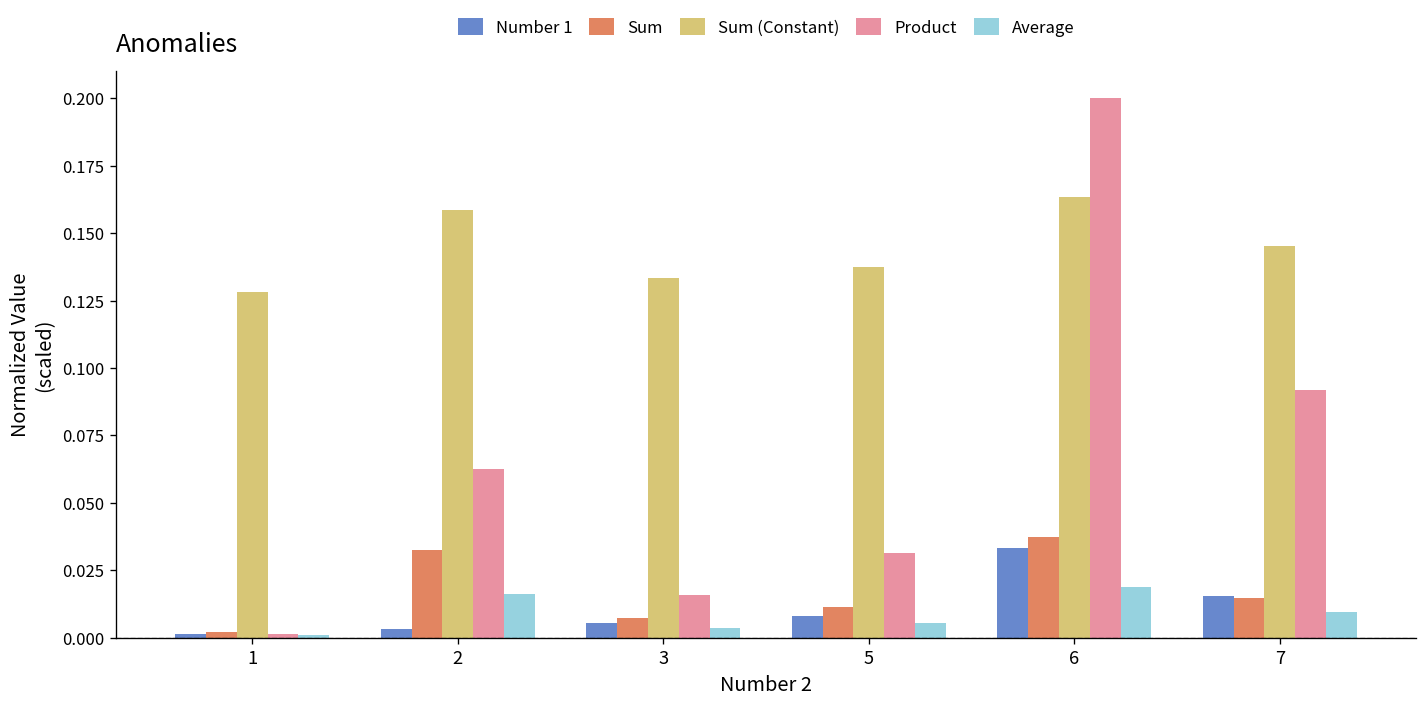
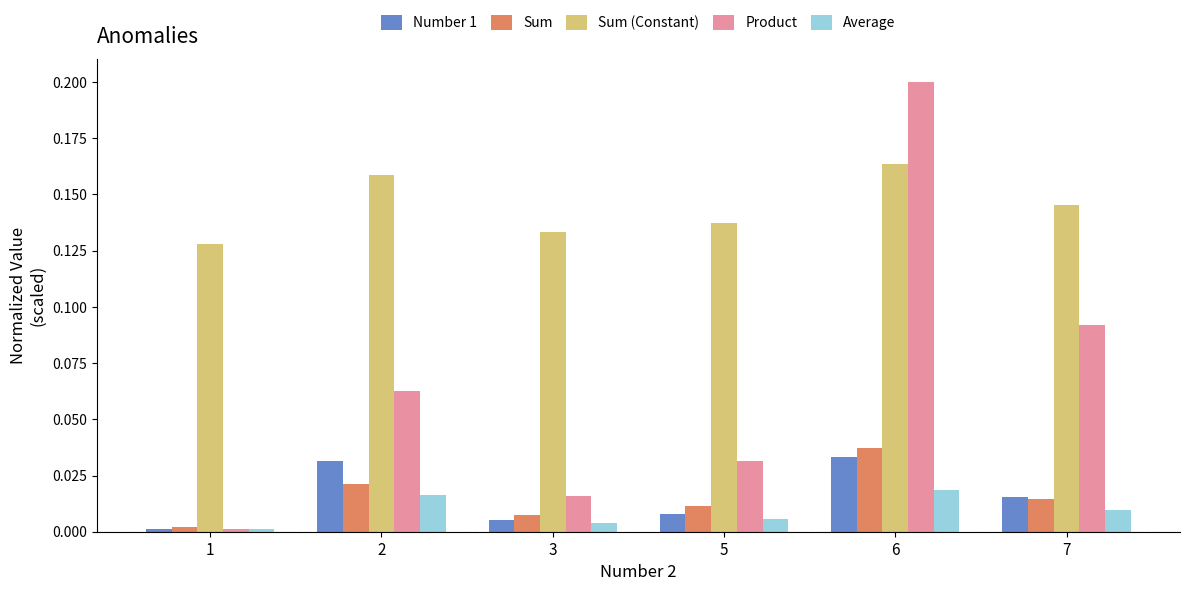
Number 1, 2: 0.003 -> 0.031
Sum, 2: 0.033 -> 0.021
